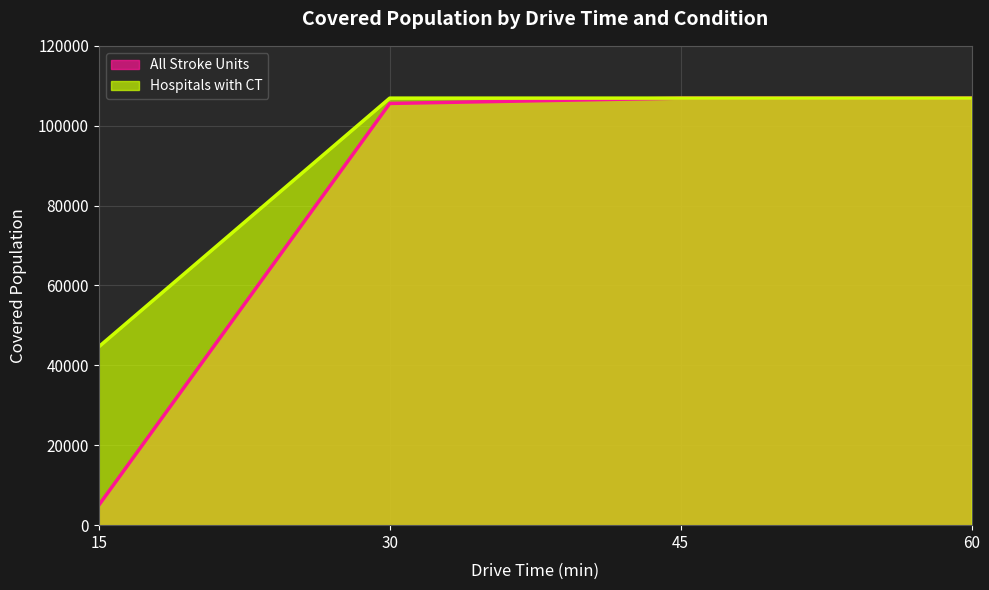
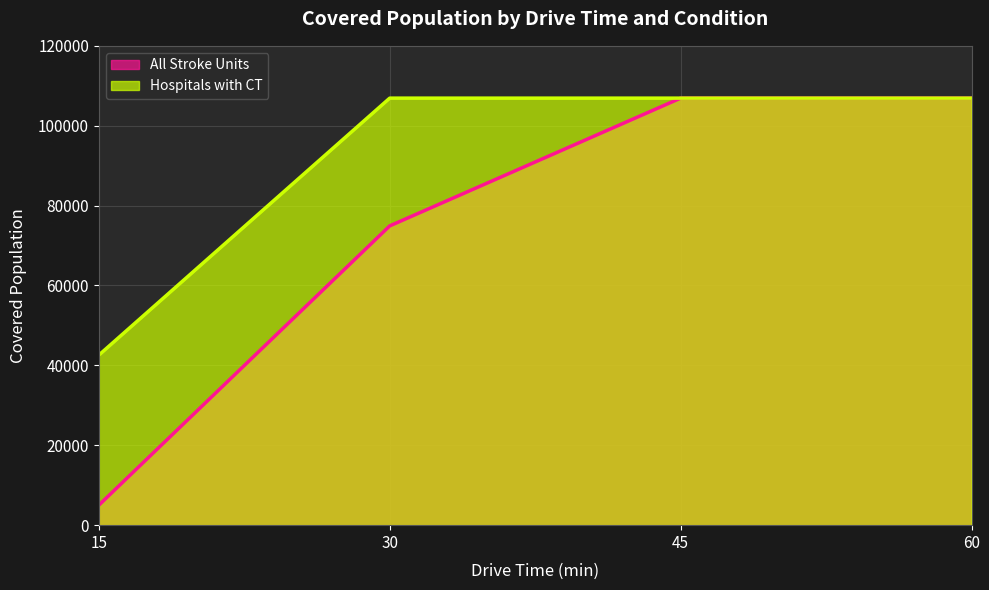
Hospitals with CT, 15: 45000 -> 43000
All Stroke Units, 30: 106000 -> 75000
